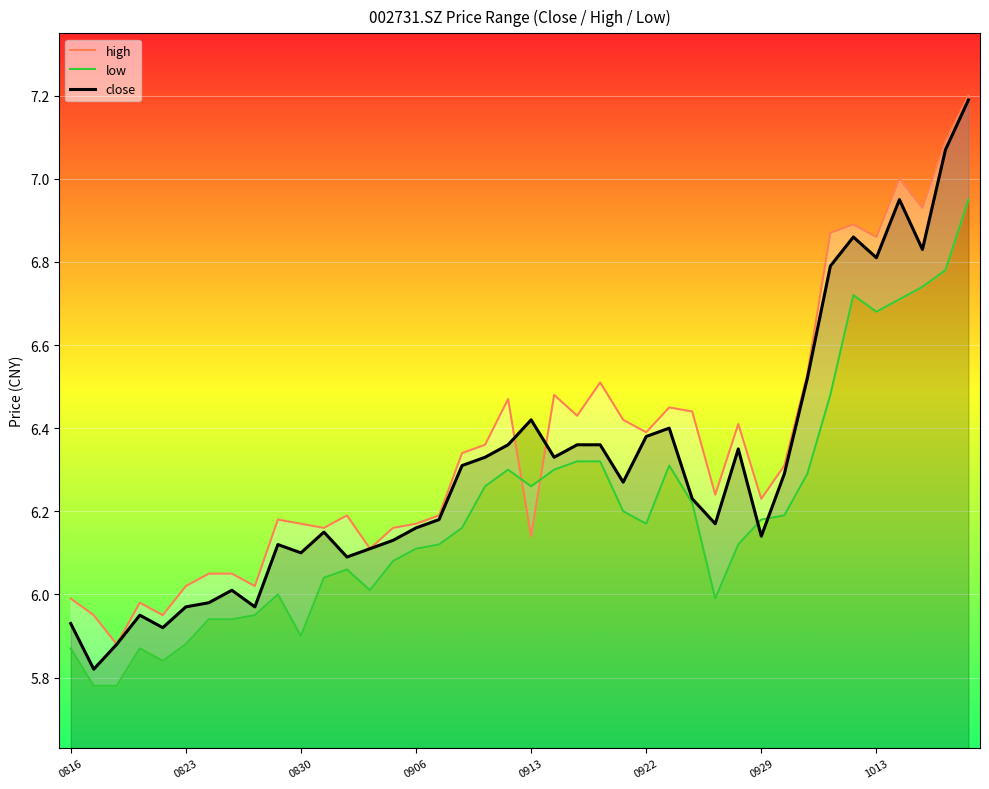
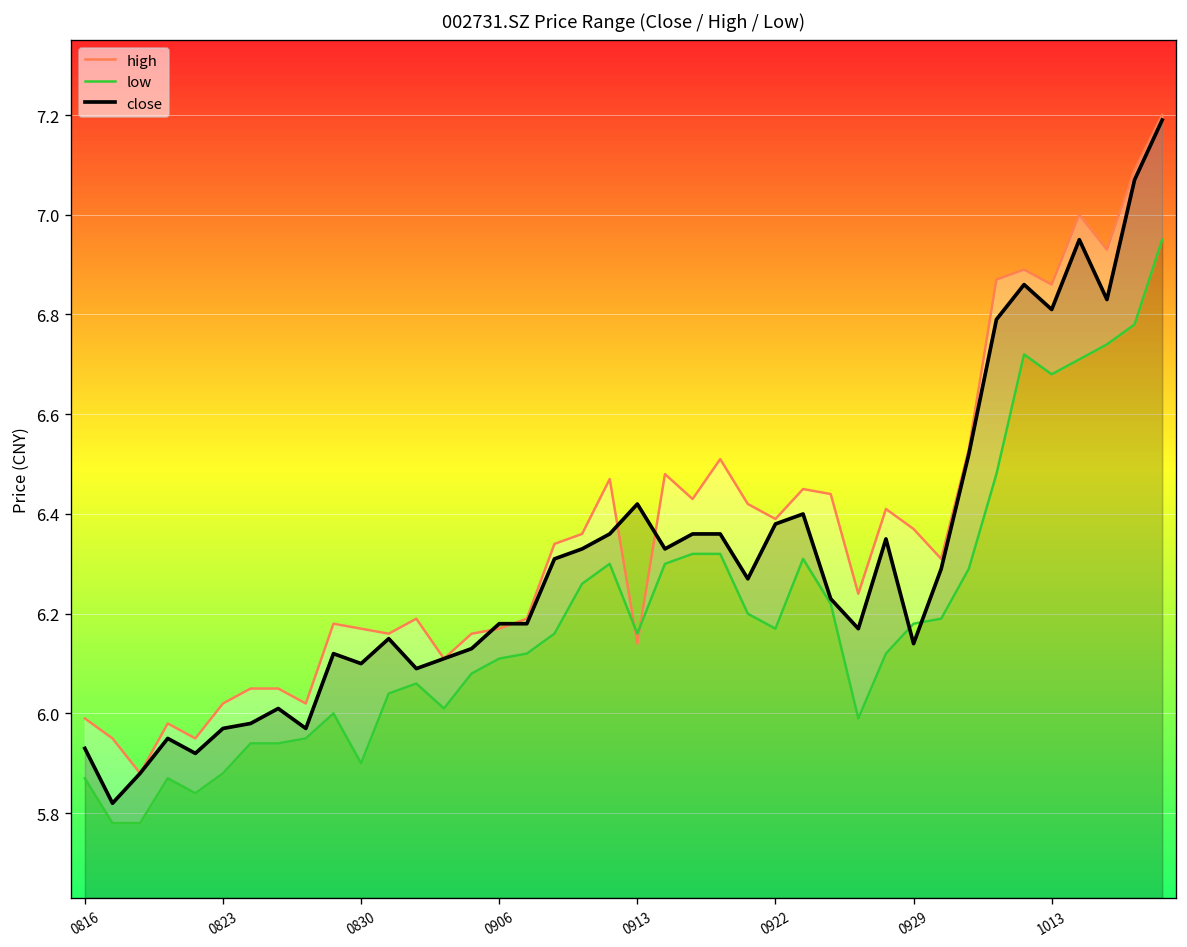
close, 0906: 6.16 -> 6.18
low, 0913: 6.26 -> 6.16
high, 0929: 6.23 -> 6.37
